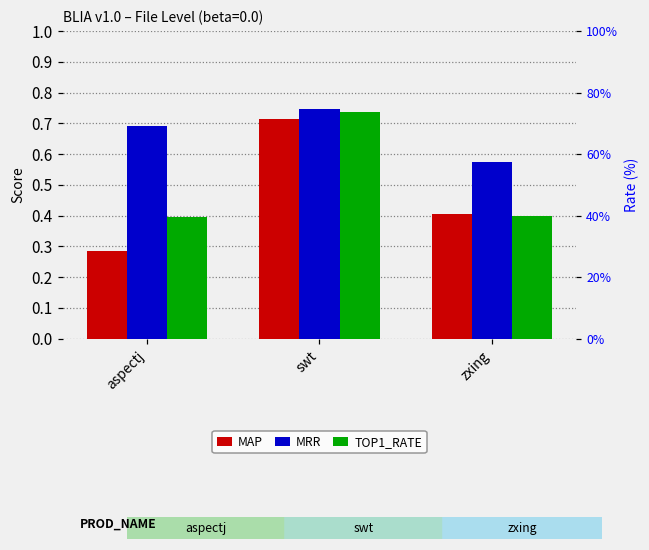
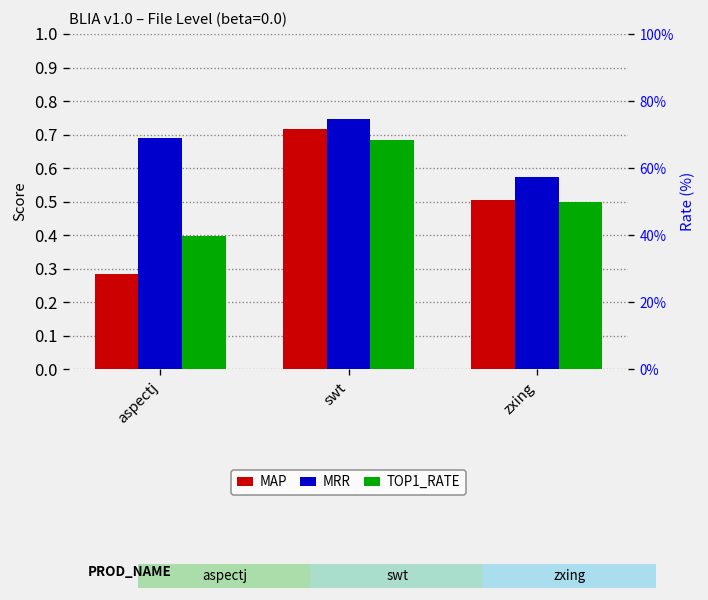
TOP1_RATE, swt: 0.74 -> 0.68
MAP, zxing: 0.41 -> 0.51
TOP1_RATE, zxing: 0.4 -> 0.5
